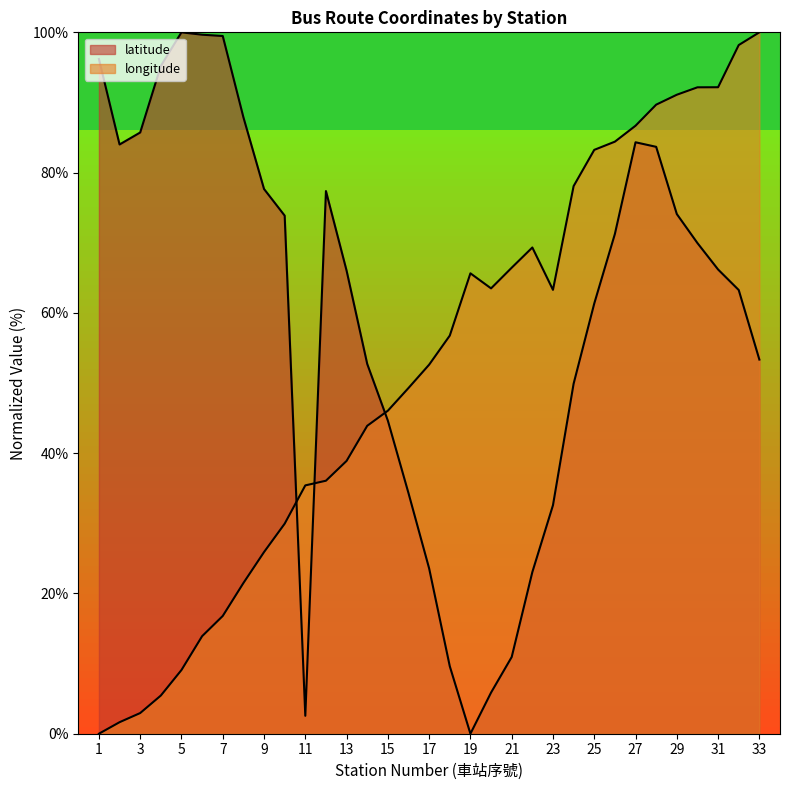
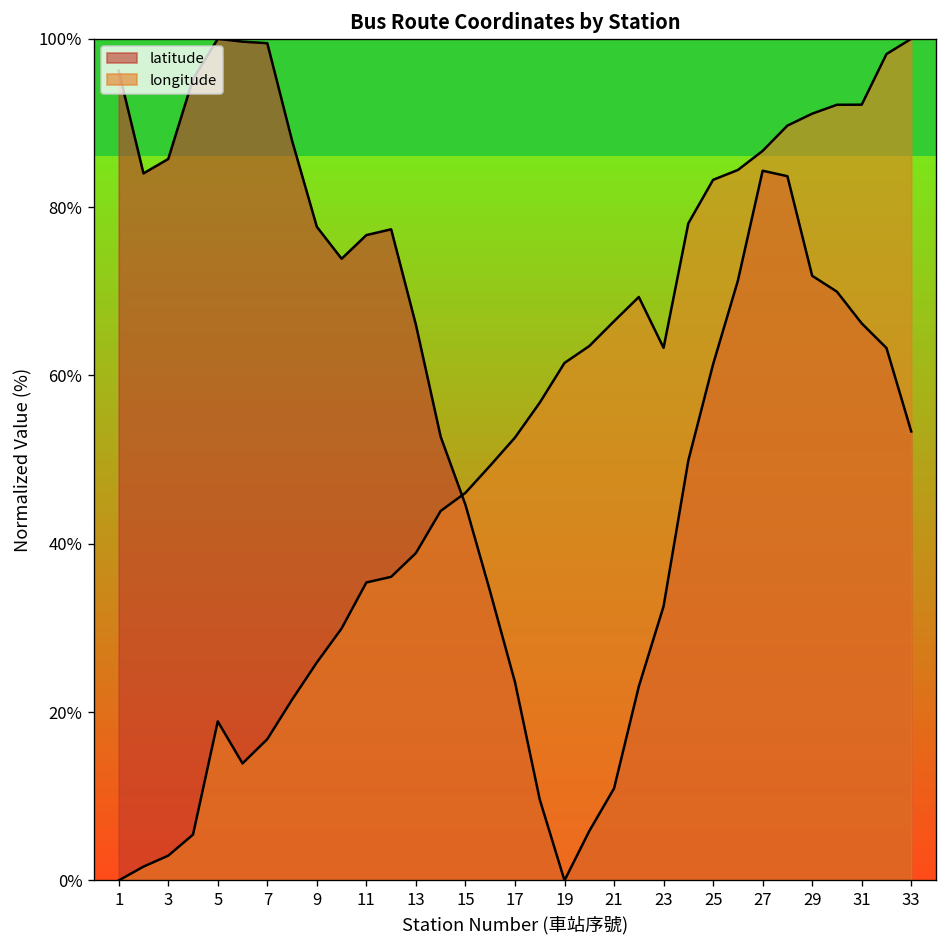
longitude, 5: 9% -> 19%
latitude, 11: 3% -> 77%
longitude, 19: 66% -> 61%
latitude, 29: 74% -> 72%
